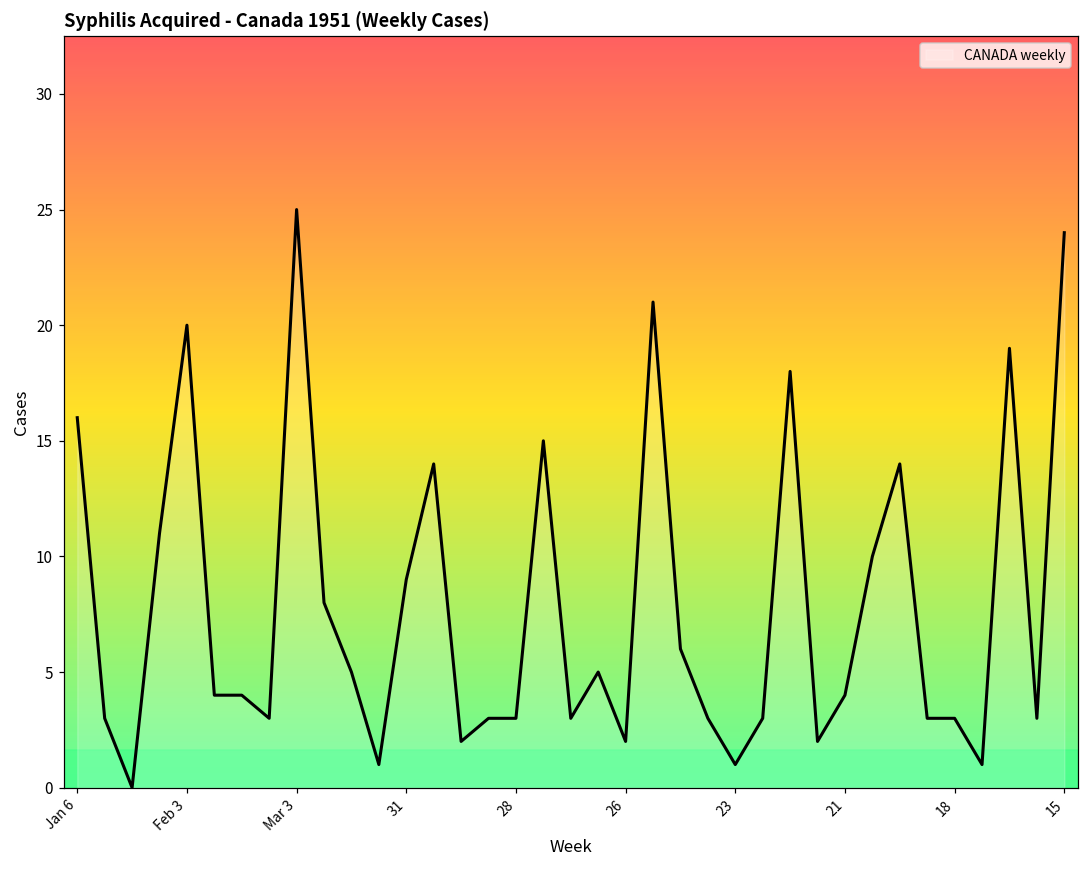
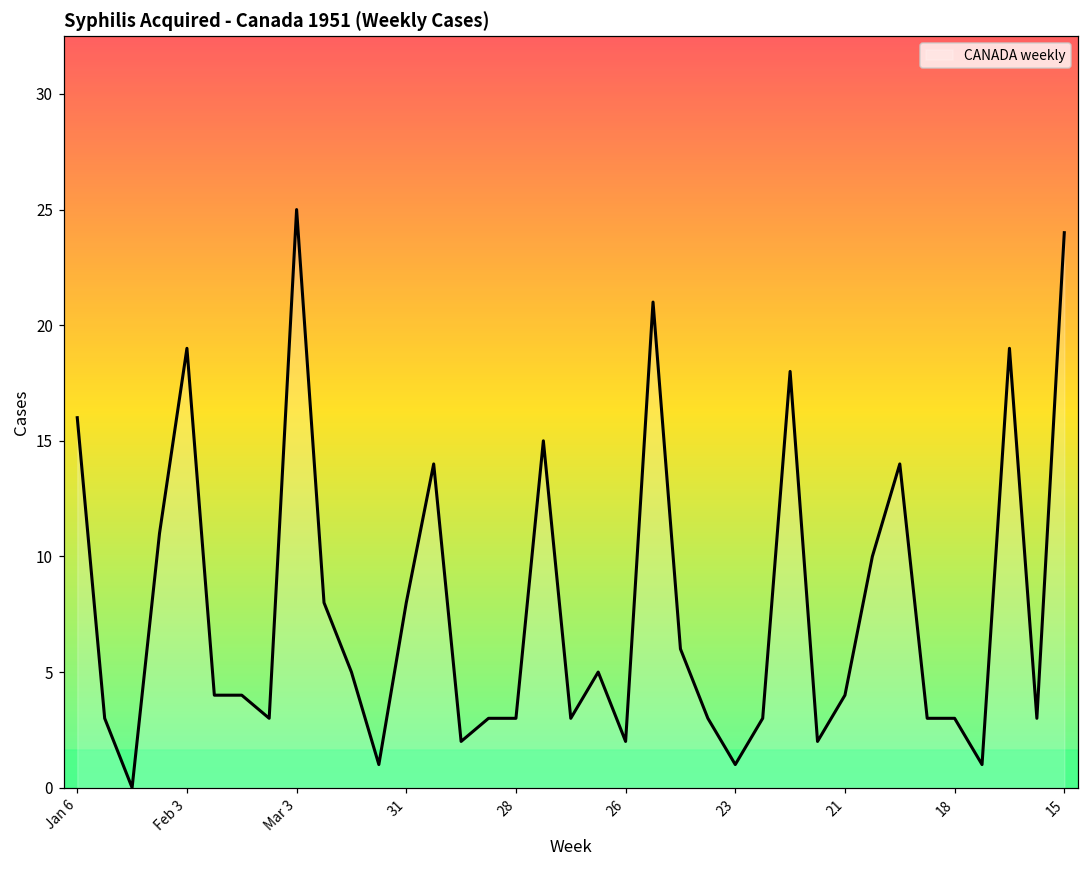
Feb 3: 20 -> 19
31: 9 -> 8
